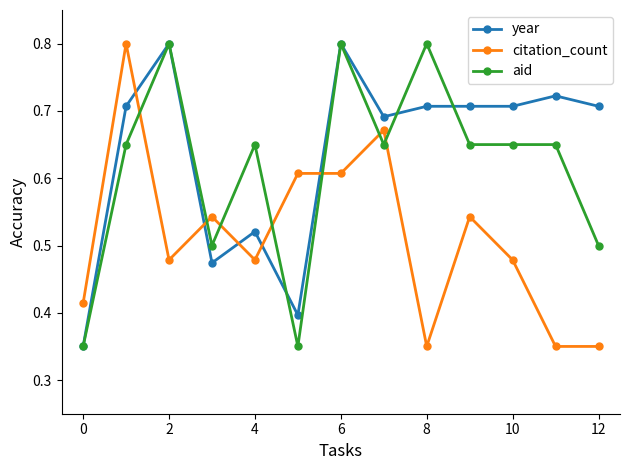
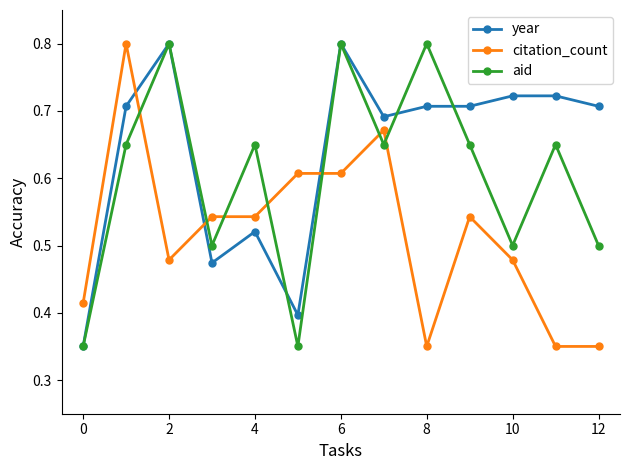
citation_count, 4: 0.48 -> 0.54
year, 10: 0.71 -> 0.72
aid, 10: 0.65 -> 0.50
